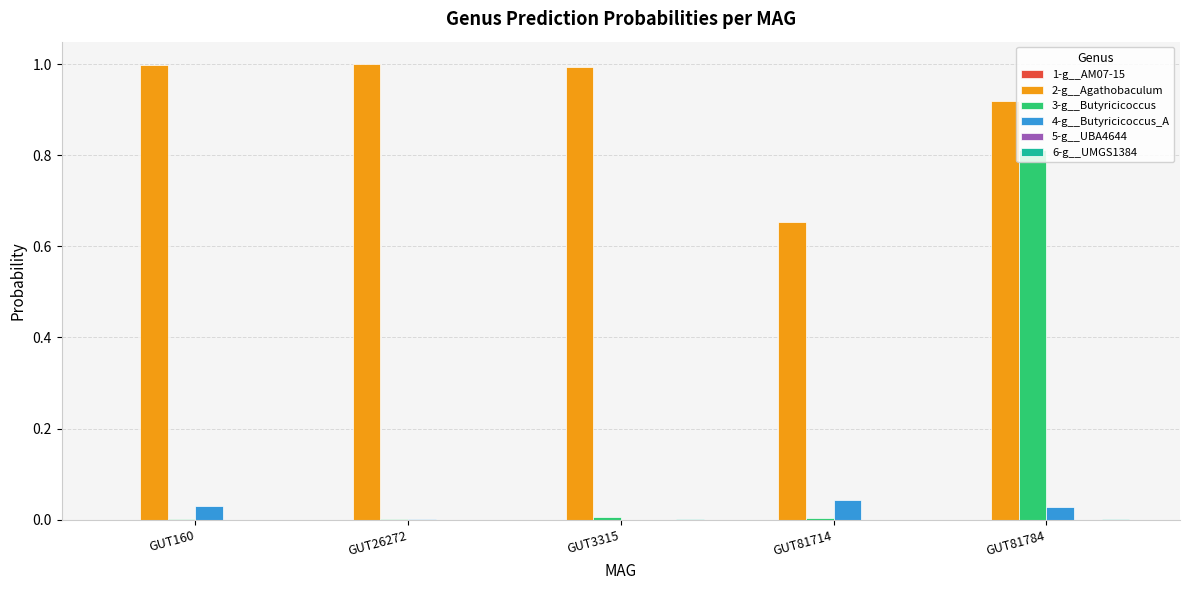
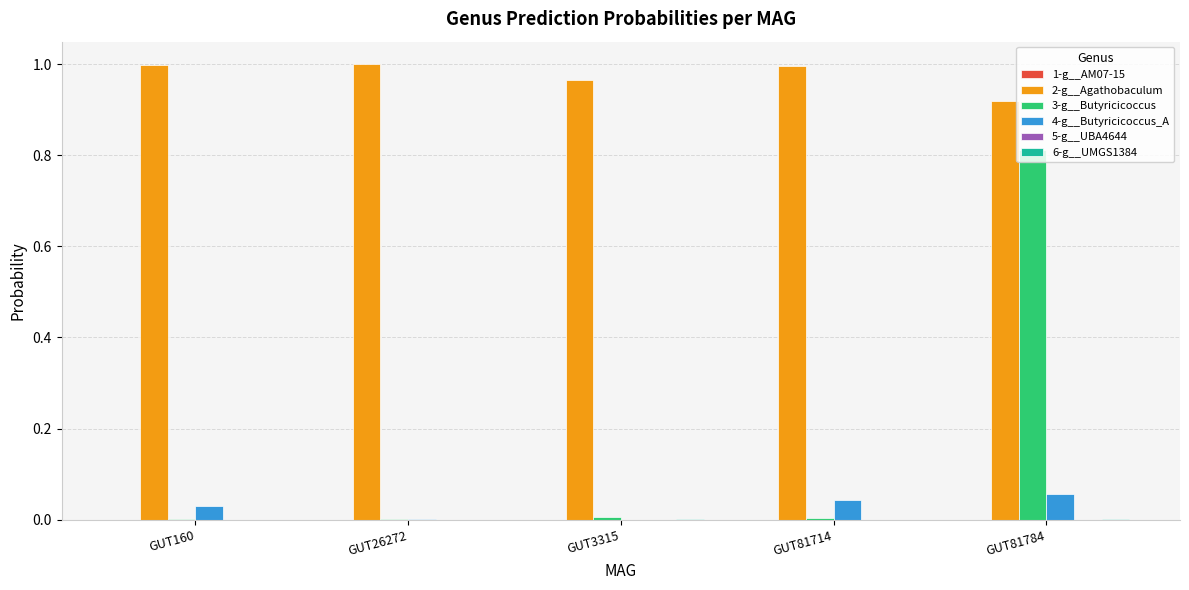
2-g__Agathobaculum, GUT3315: 0.99 -> 0.97
2-g__Agathobaculum, GUT81714: 0.65 -> 1.00
4-g__Butyricicoccus_A, GUT81784: 0.03 -> 0.06
